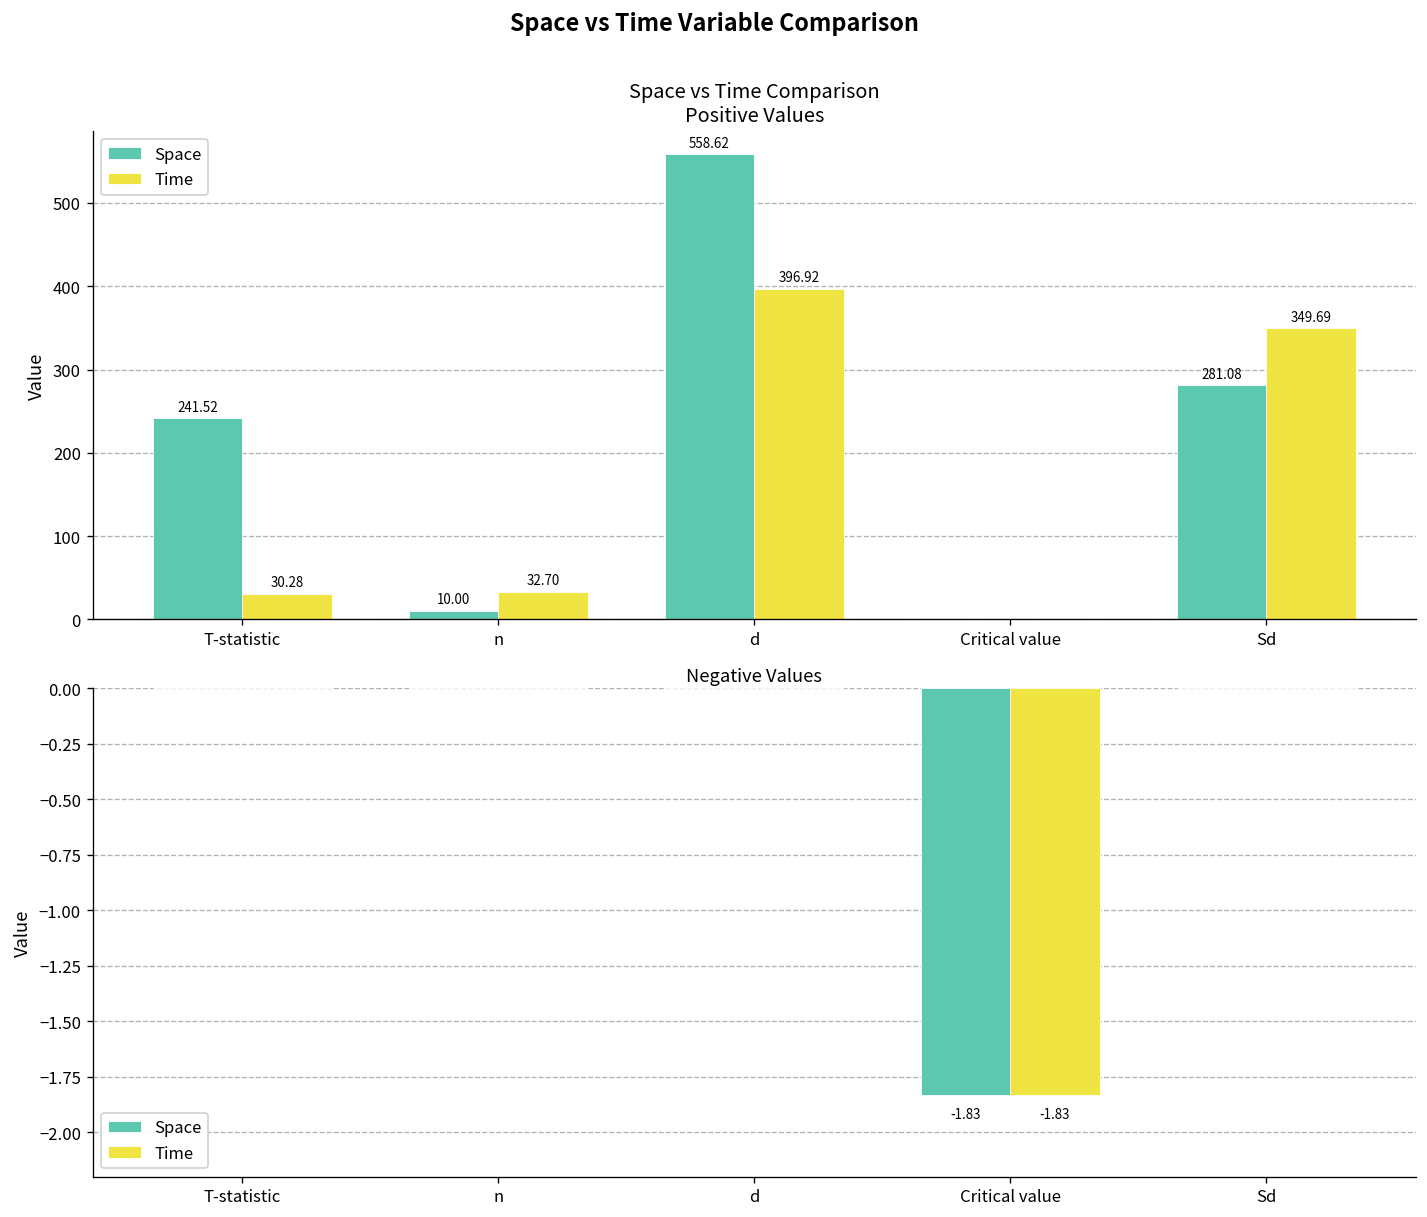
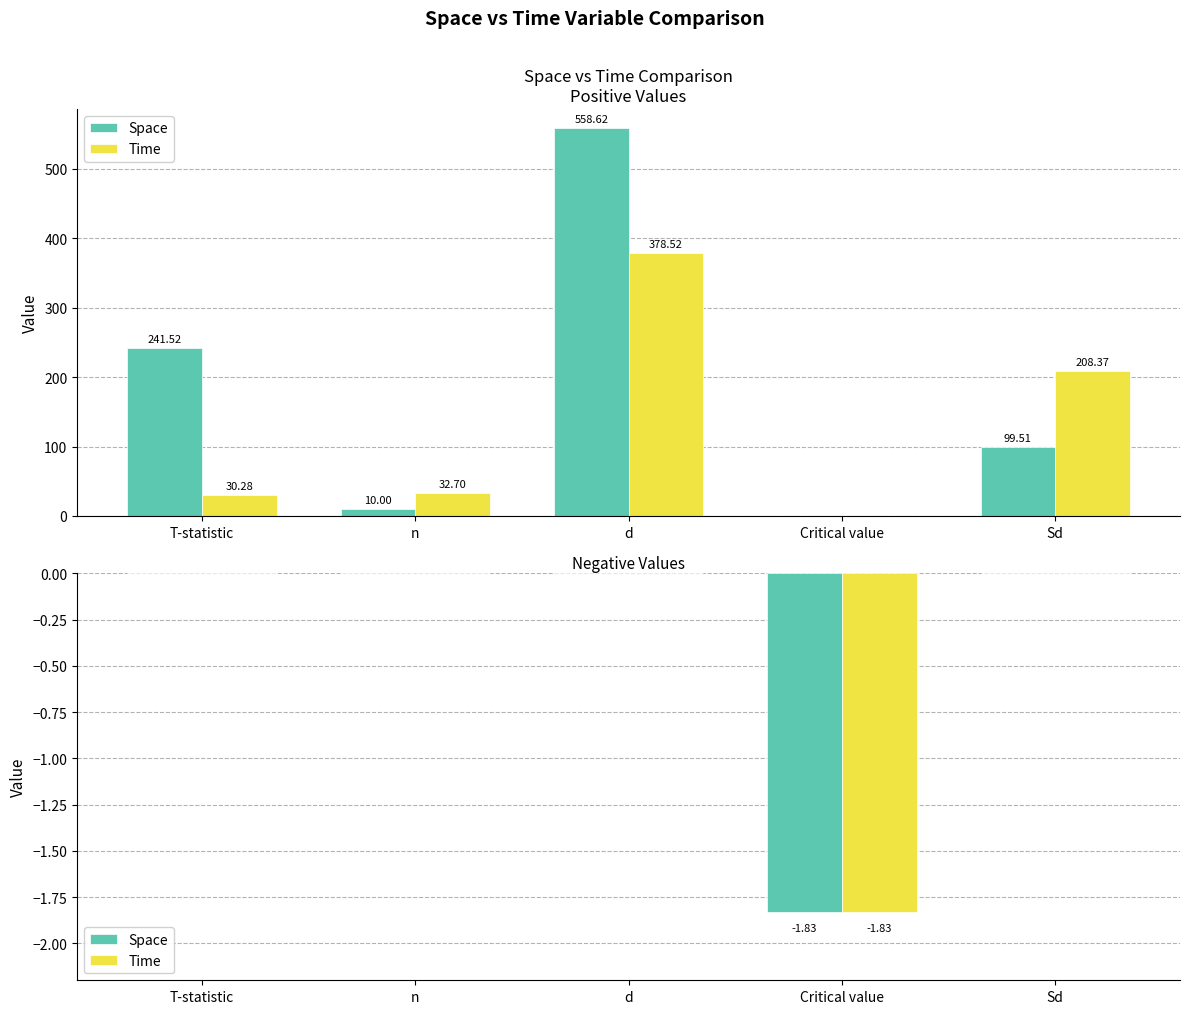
Space vs Time Comparison Positive Values, Time, d: 396.92 -> 378.52
Space vs Time Comparison Positive Values, Space, Sd: 281.08 -> 99.51
Space vs Time Comparison Positive Values, Time, Sd: 349.69 -> 208.37
